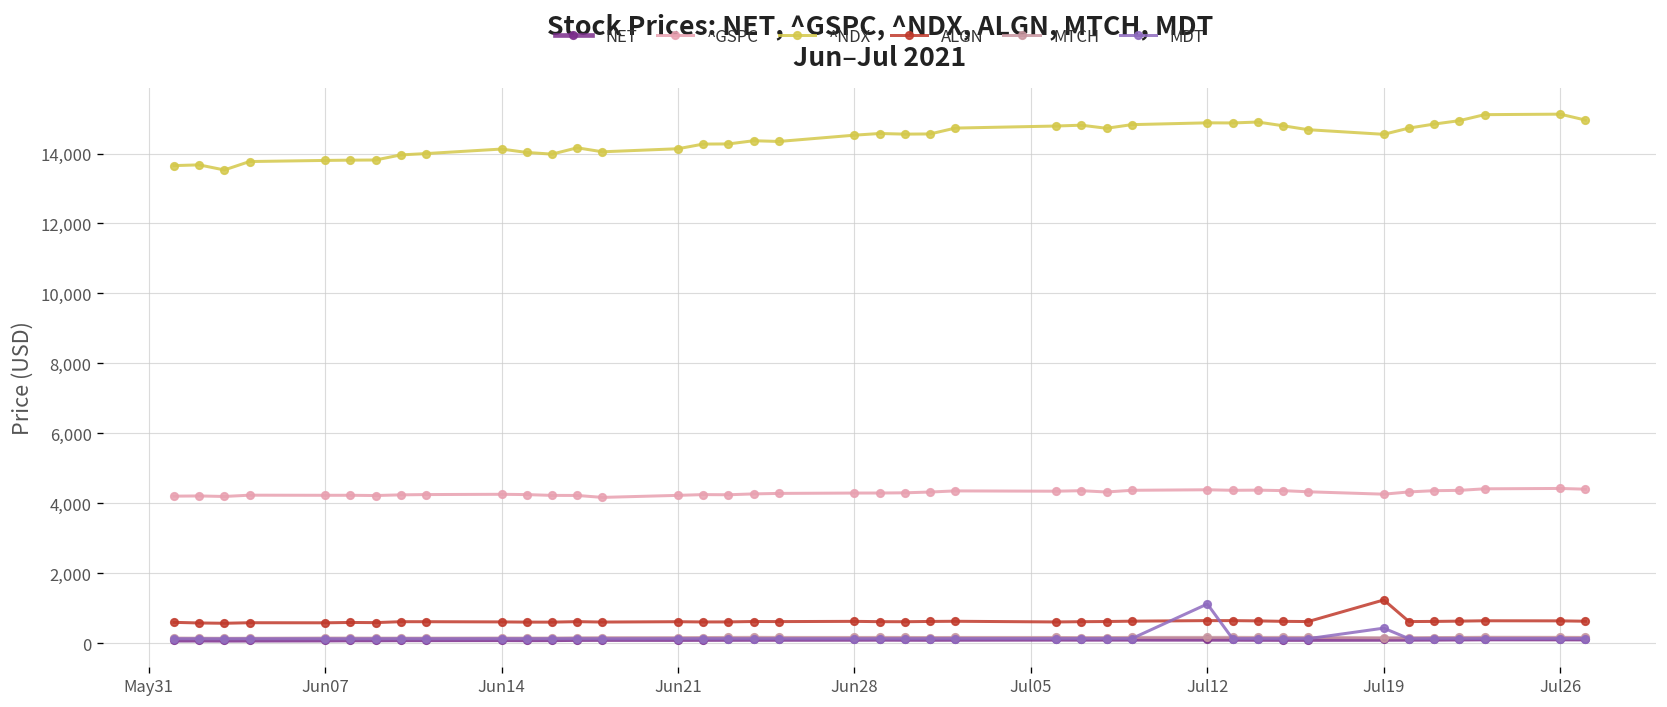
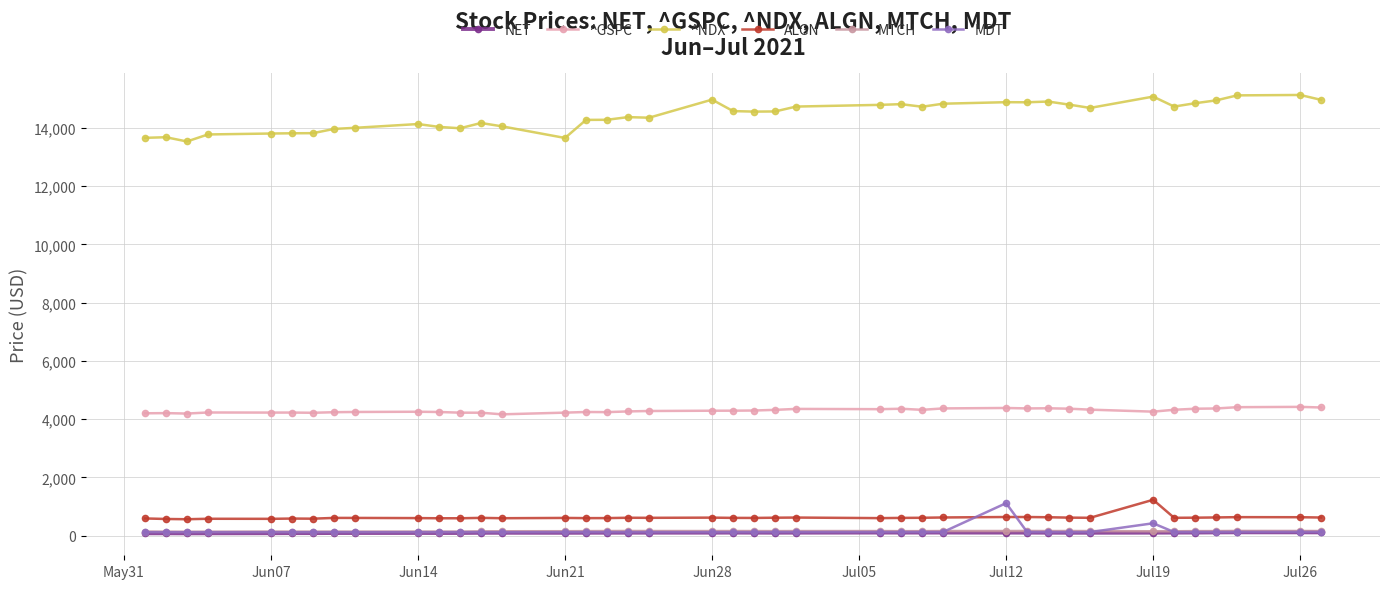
^NDX, Jun21: 14,100 -> 13,700
^NDX, Jun28: 14,500 -> 15,000
^NDX, Jul19: 14,500 -> 15,100
